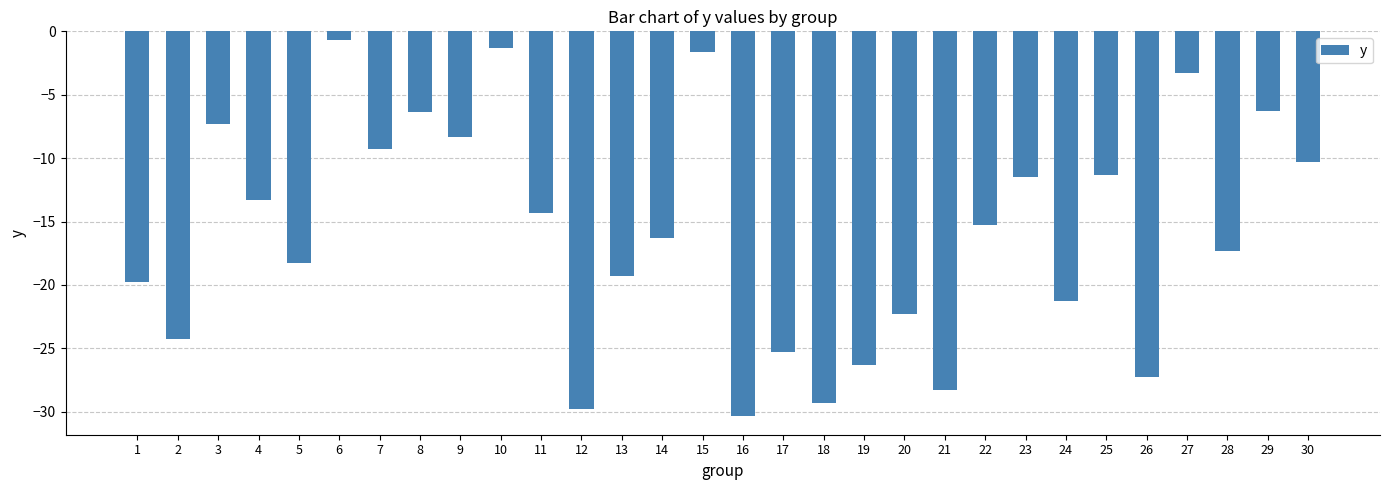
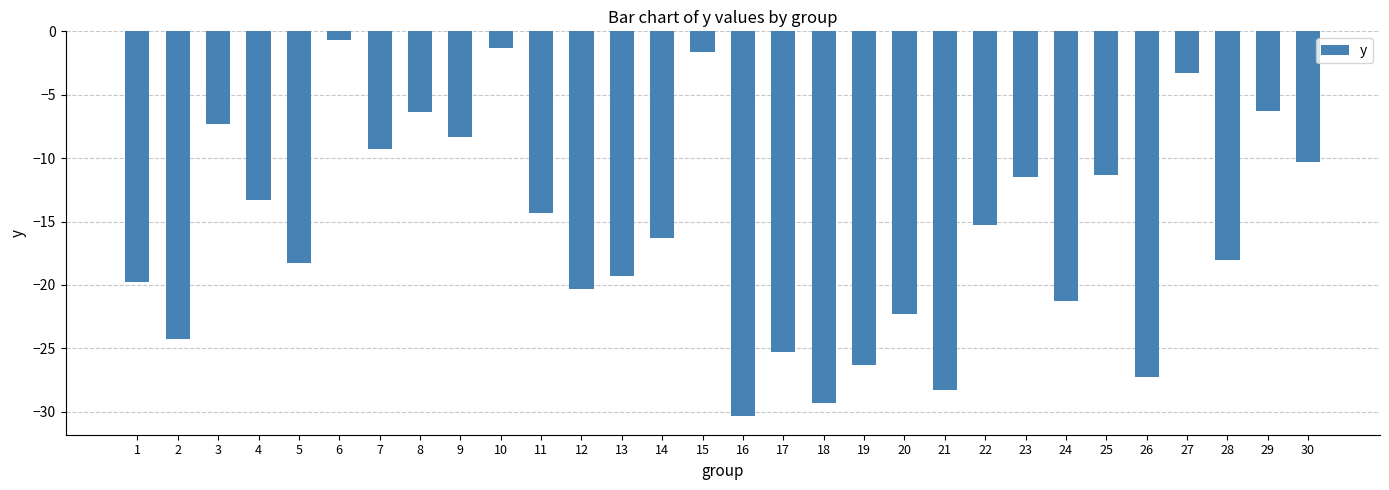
12: -29.8 -> -20.3
28: -17.3 -> -18.0
